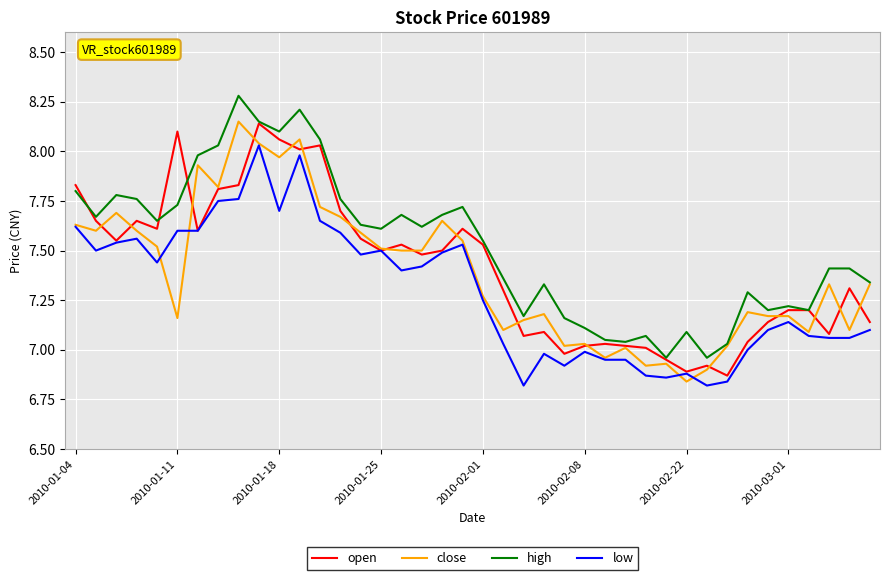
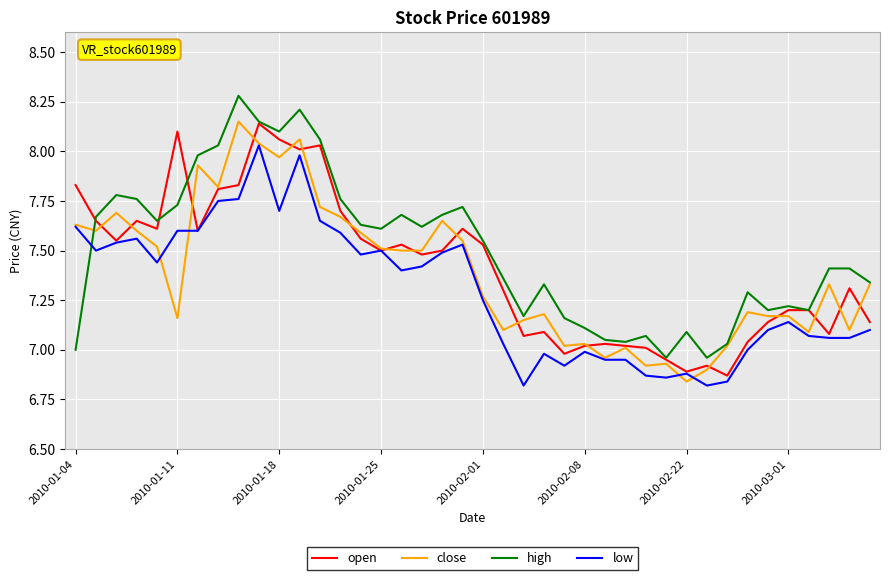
high, 2010-01-04: 7.8 -> 7.0
